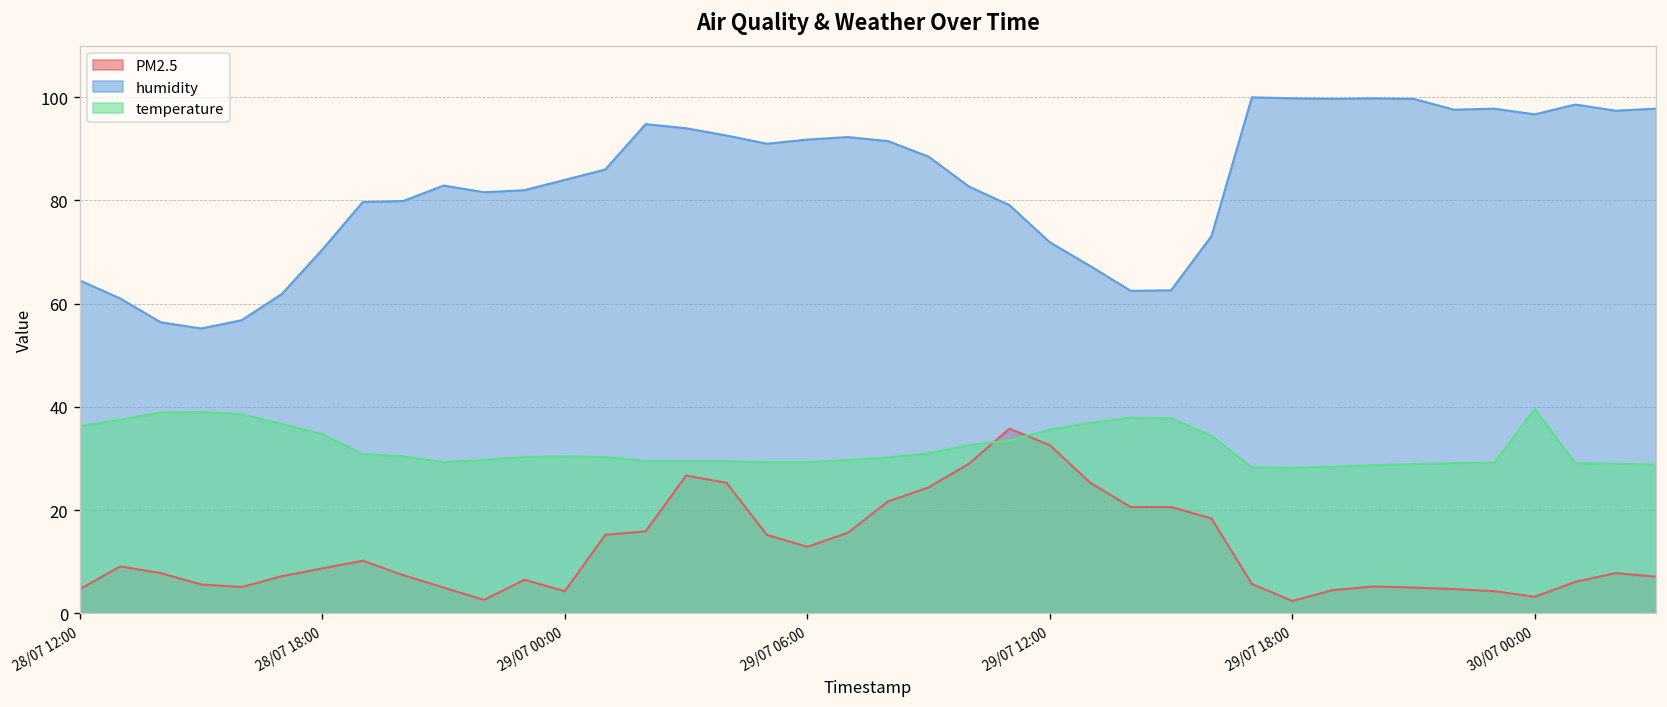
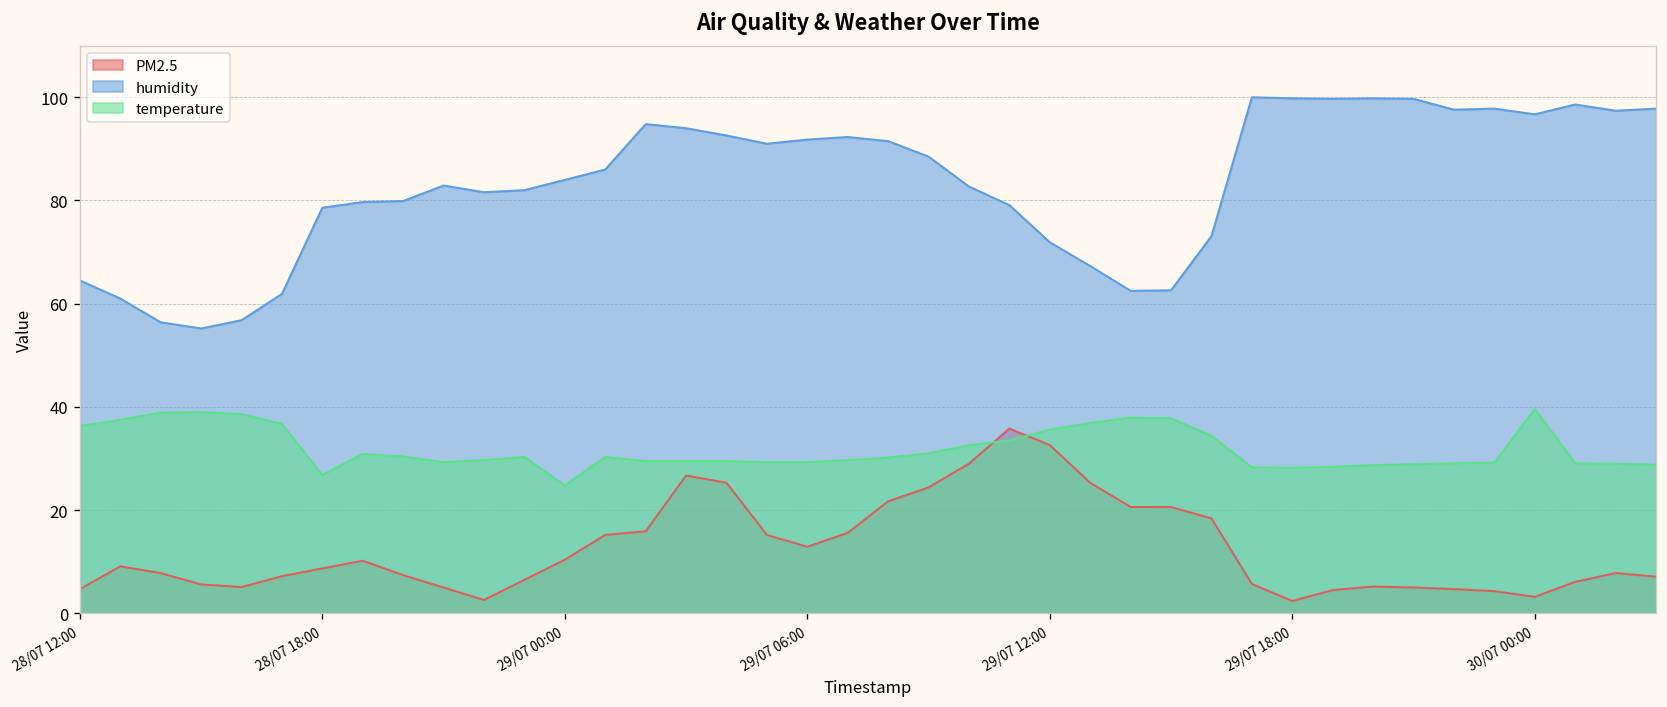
humidity, 28/07 18:00: 71 -> 79
temperature, 28/07 18:00: 35 -> 27
PM2.5, 29/07 00:00: 4 -> 10
temperature, 29/07 00:00: 30 -> 25
